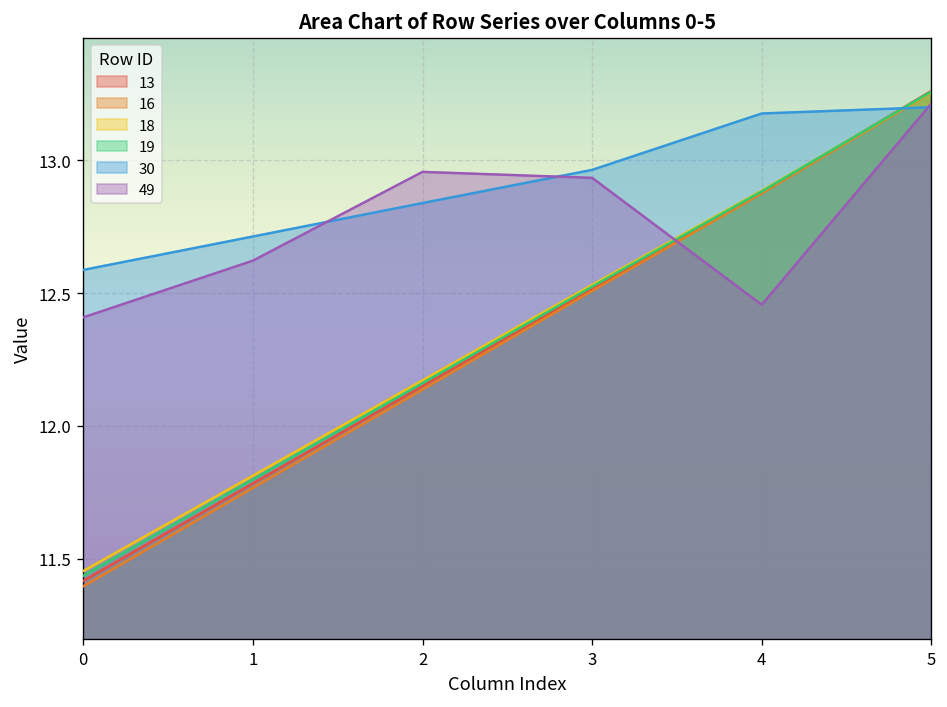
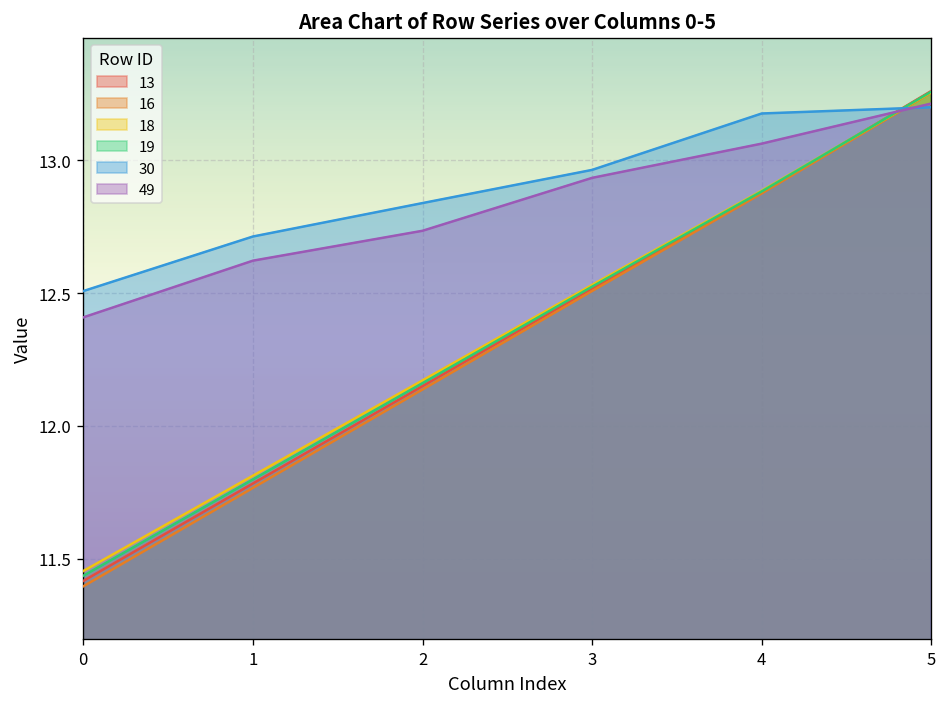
30, 0: 12.59 -> 12.51
49, 2: 12.96 -> 12.73
49, 4: 12.46 -> 13.06
